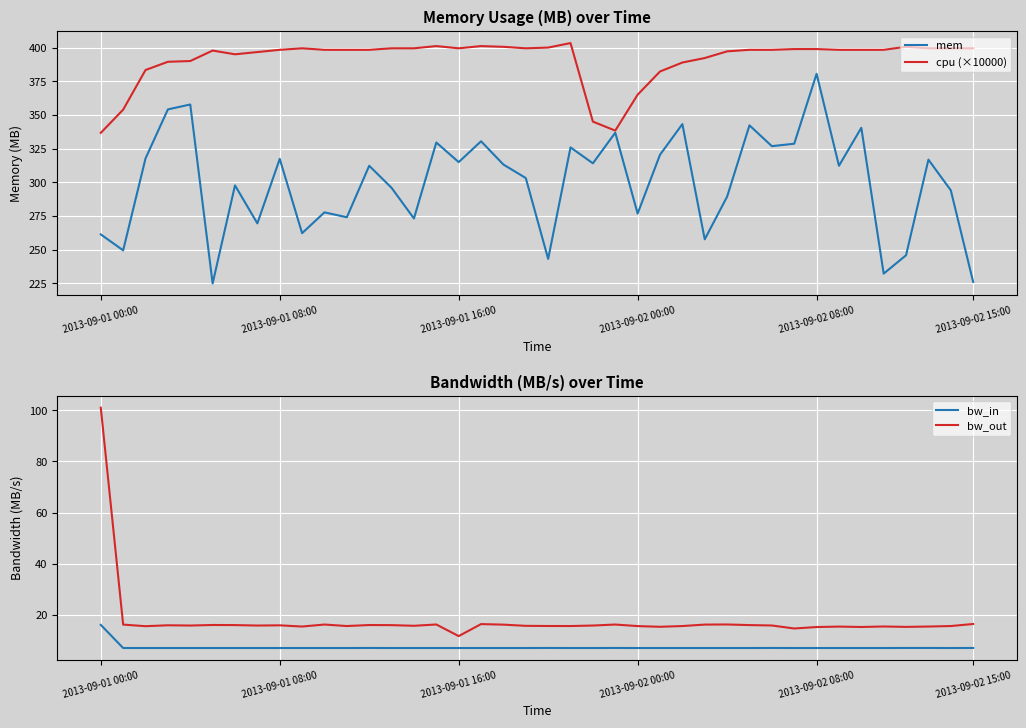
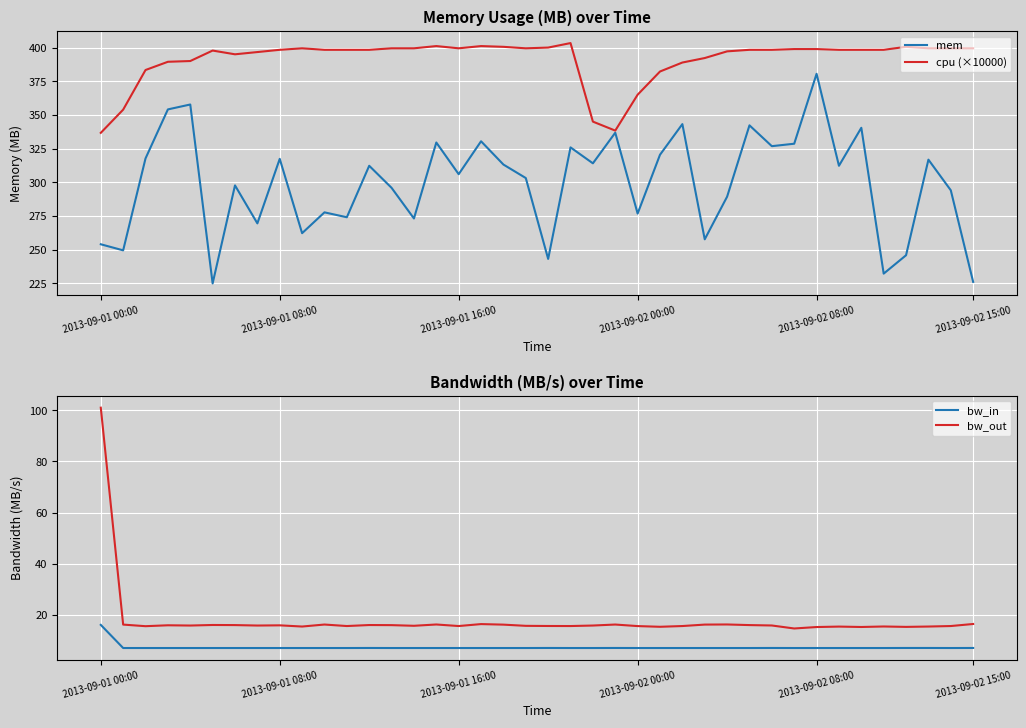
Memory Usage (MB) over Time, mem, 2013-09-01 00:00: 261 -> 254
Memory Usage (MB) over Time, mem, 2013-09-01 16:00: 315 -> 306
Bandwidth (MB/s) over Time, bw_out, 2013-09-01 16:00: 12 -> 16
